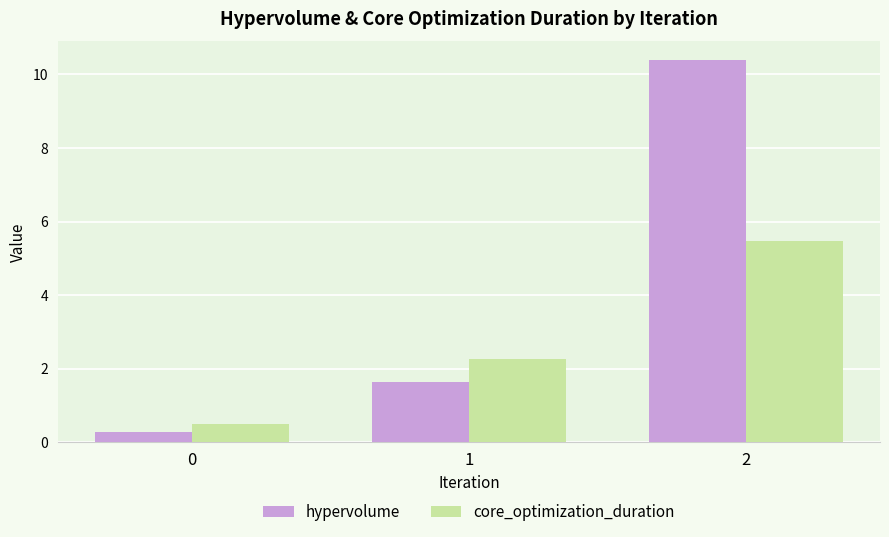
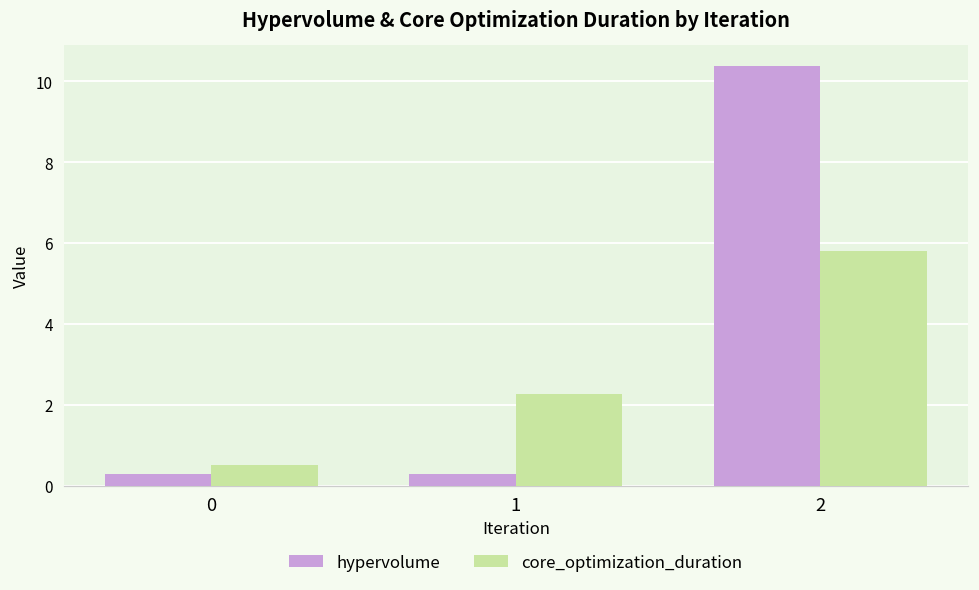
hypervolume, 1: 1.6 -> 0.3
core_optimization_duration, 2: 5.5 -> 5.8
